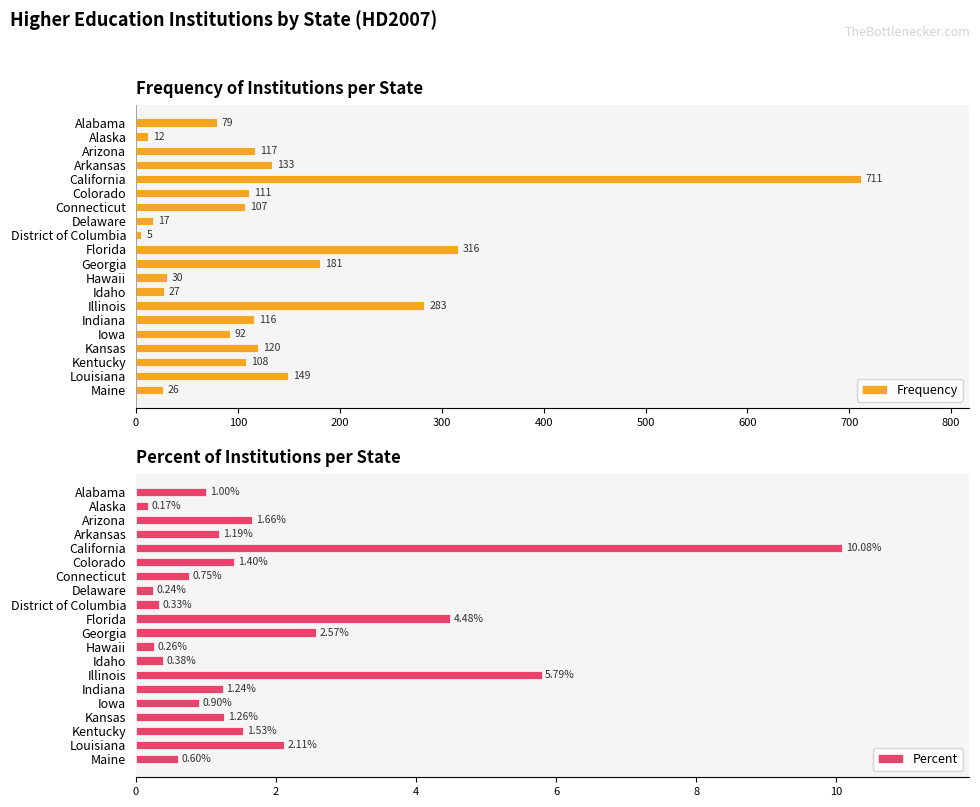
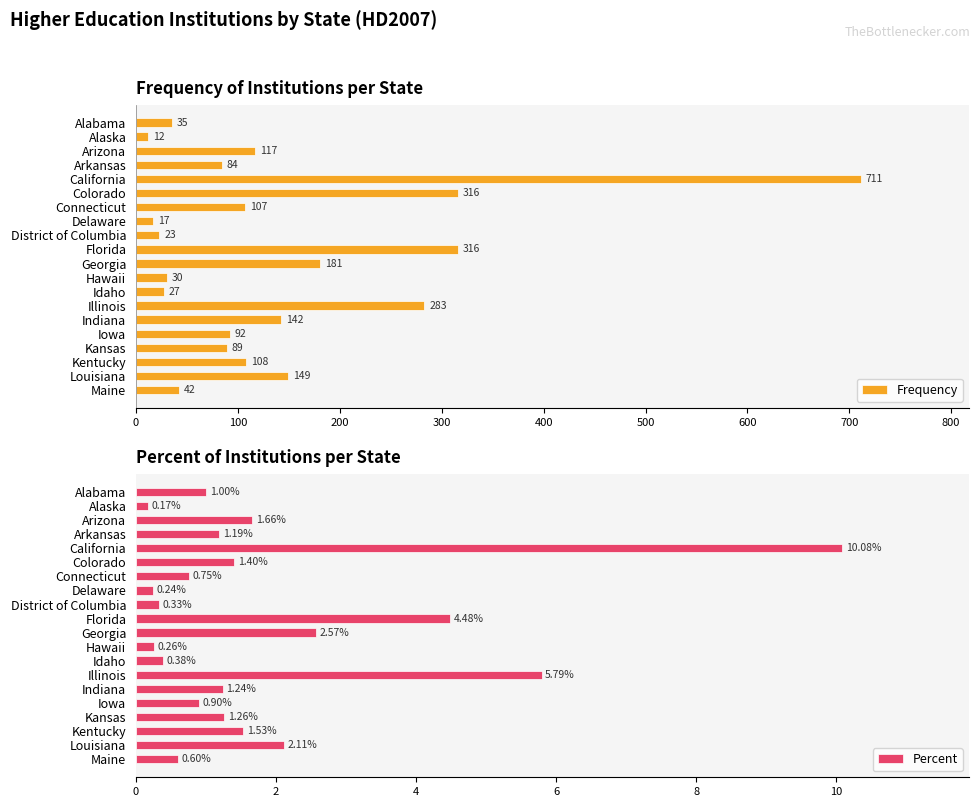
Frequency of Institutions per State, Alabama: 79 -> 35
Frequency of Institutions per State, Arkansas: 133 -> 84
Frequency of Institutions per State, Colorado: 111 -> 316
Frequency of Institutions per State, District of Columbia: 5 -> 23
Frequency of Institutions per State, Indiana: 116 -> 142
Frequency of Institutions per State, Kansas: 120 -> 89
Frequency of Institutions per State, Maine: 26 -> 42
